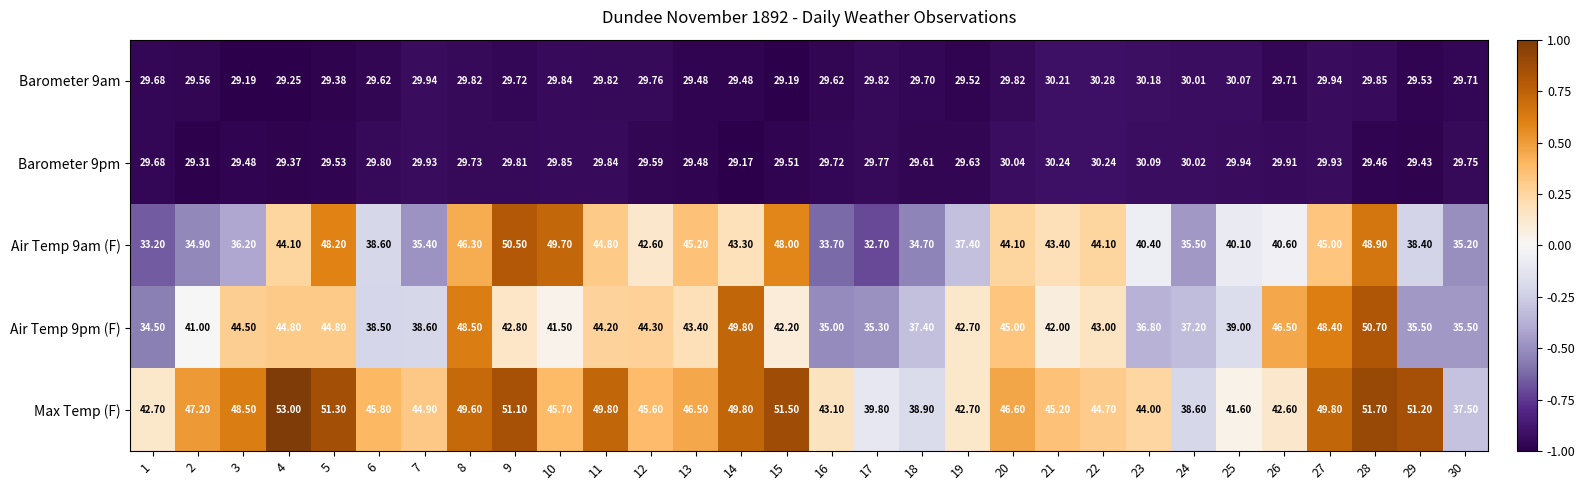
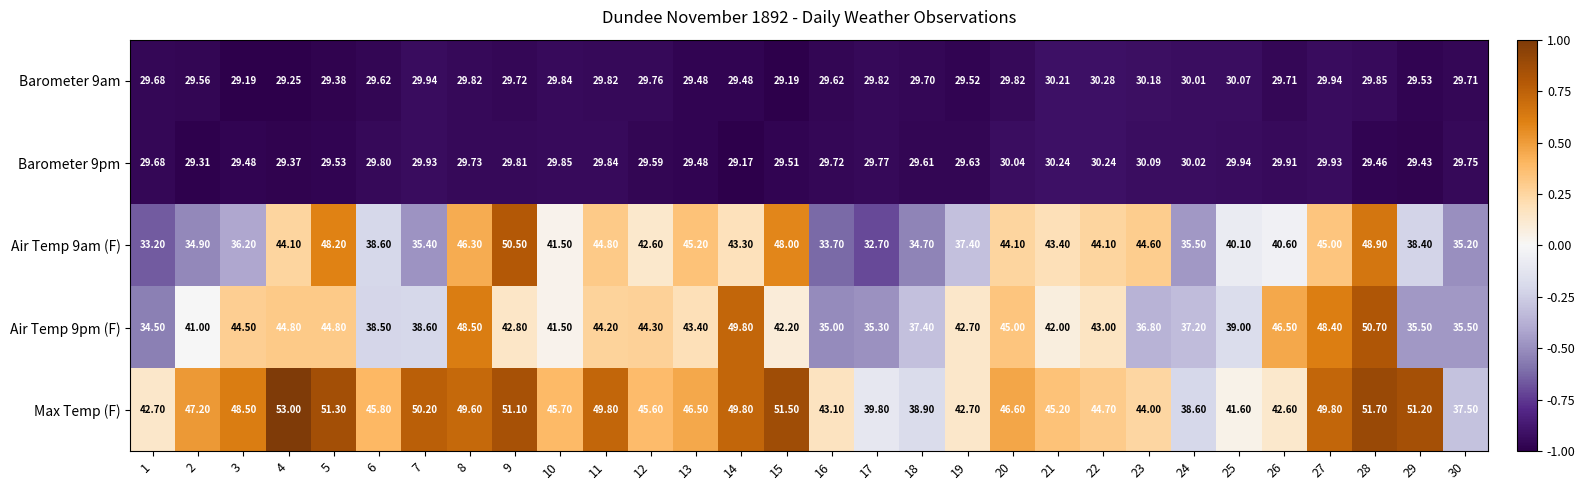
Air Temp 9am (F), 10: 49.70 -> 41.50
Air Temp 9am (F), 23: 40.40 -> 44.60
Max Temp (F), 7: 44.90 -> 50.20
